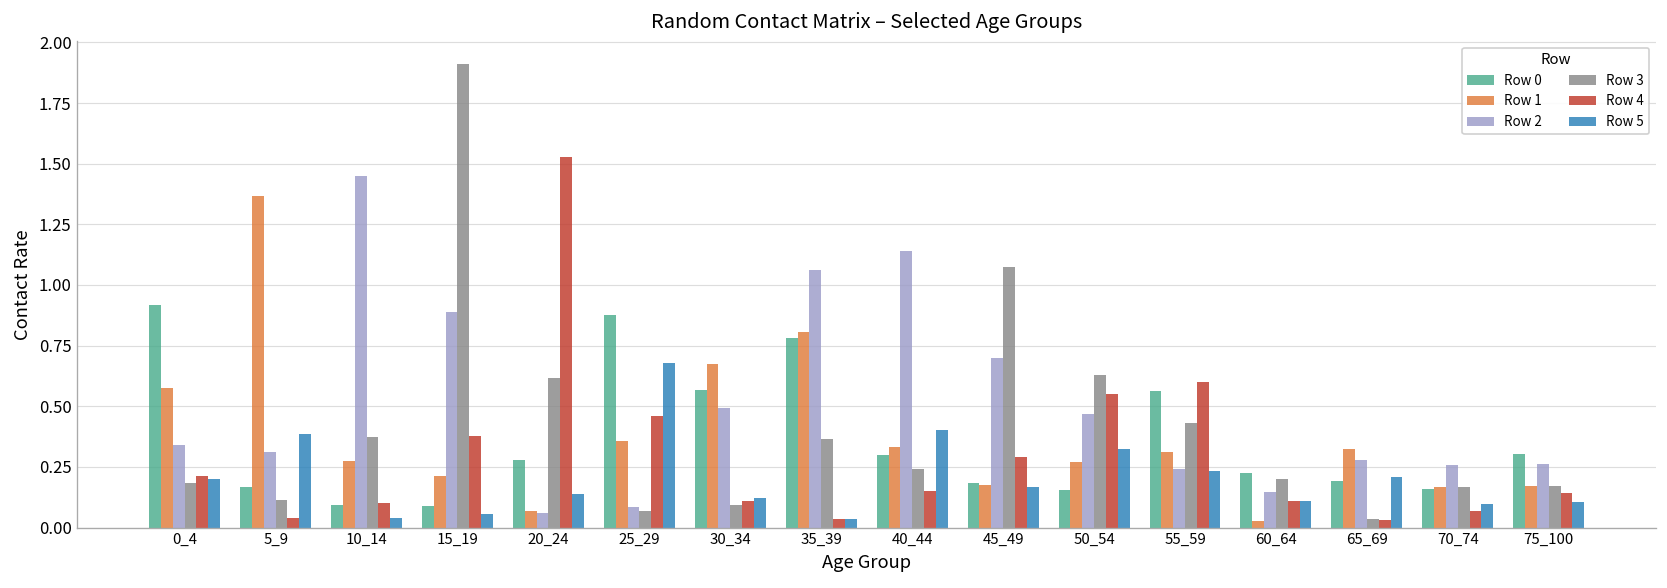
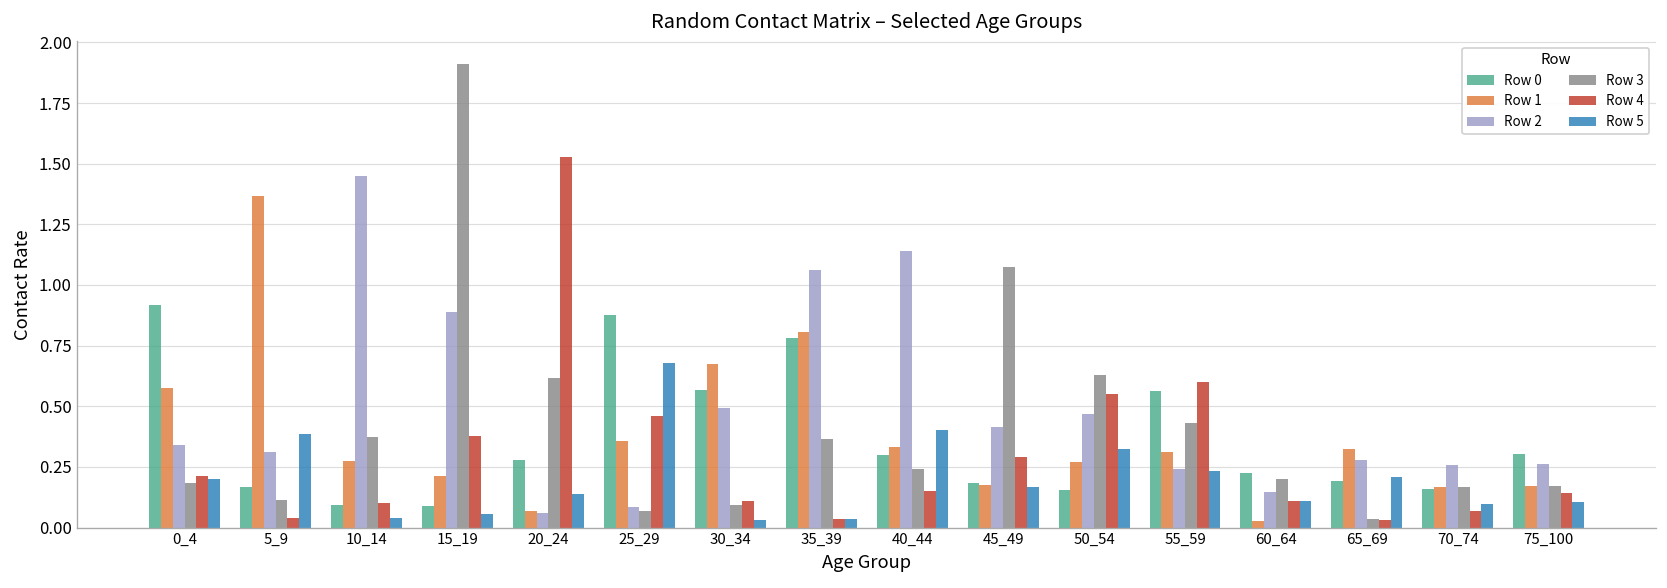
Row 5, 30_34: 0.12 -> 0.03
Row 2, 45_49: 0.70 -> 0.42
